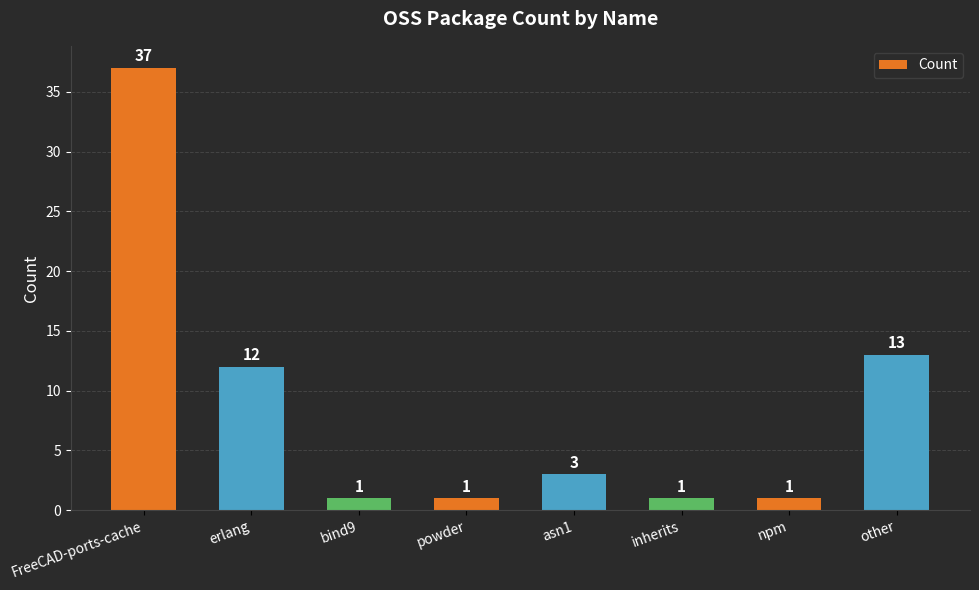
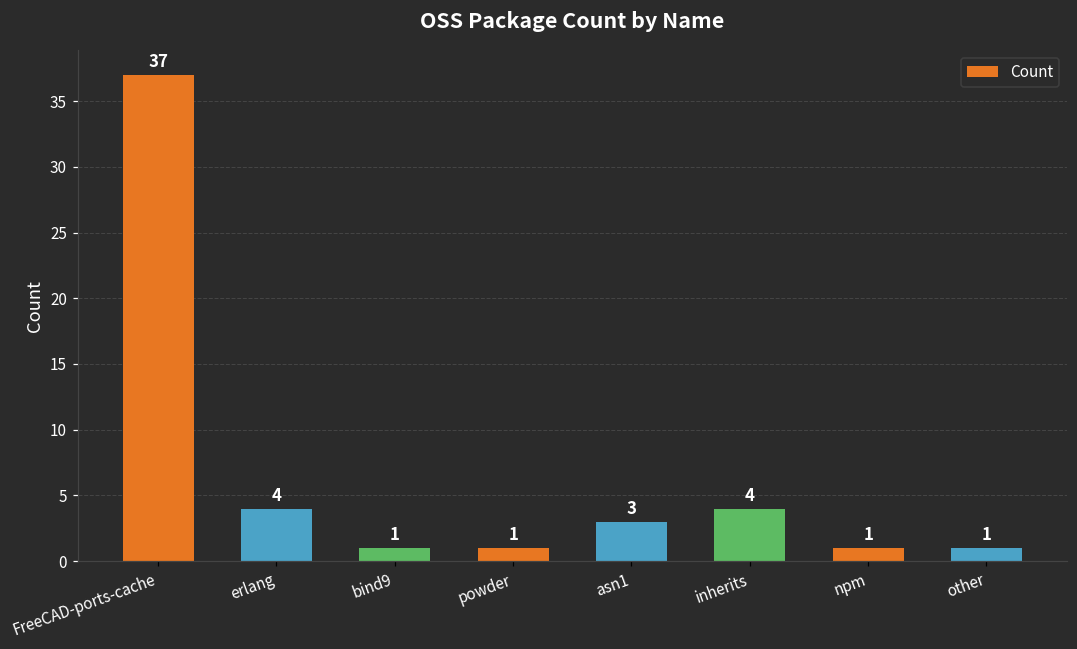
erlang: 12 -> 4
inherits: 1 -> 4
other: 13 -> 1
